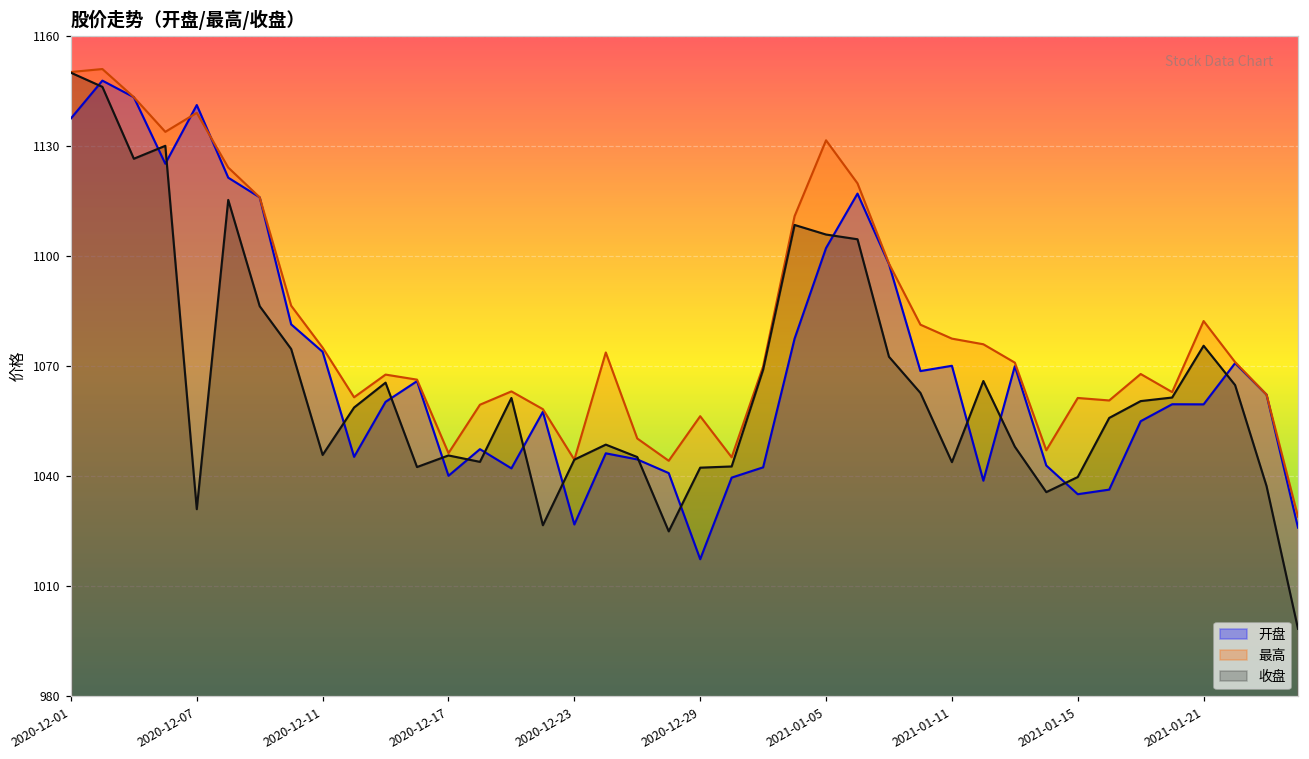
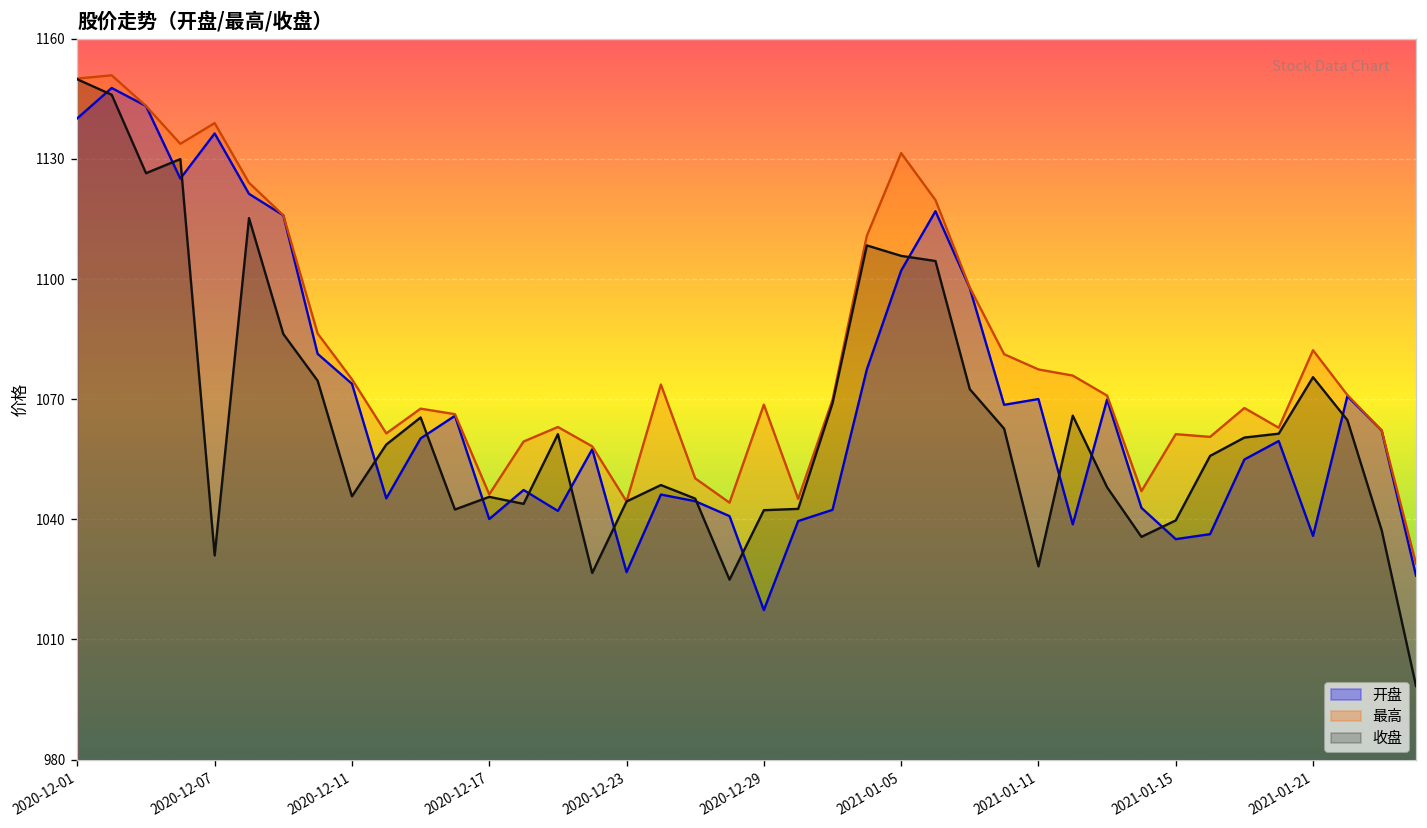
开盘, 2020-12-01: 1137 -> 1140
开盘, 2020-12-07: 1141 -> 1136
最高, 2020-12-29: 1056 -> 1069
收盘, 2021-01-11: 1044 -> 1028
开盘, 2021-01-21: 1060 -> 1036
